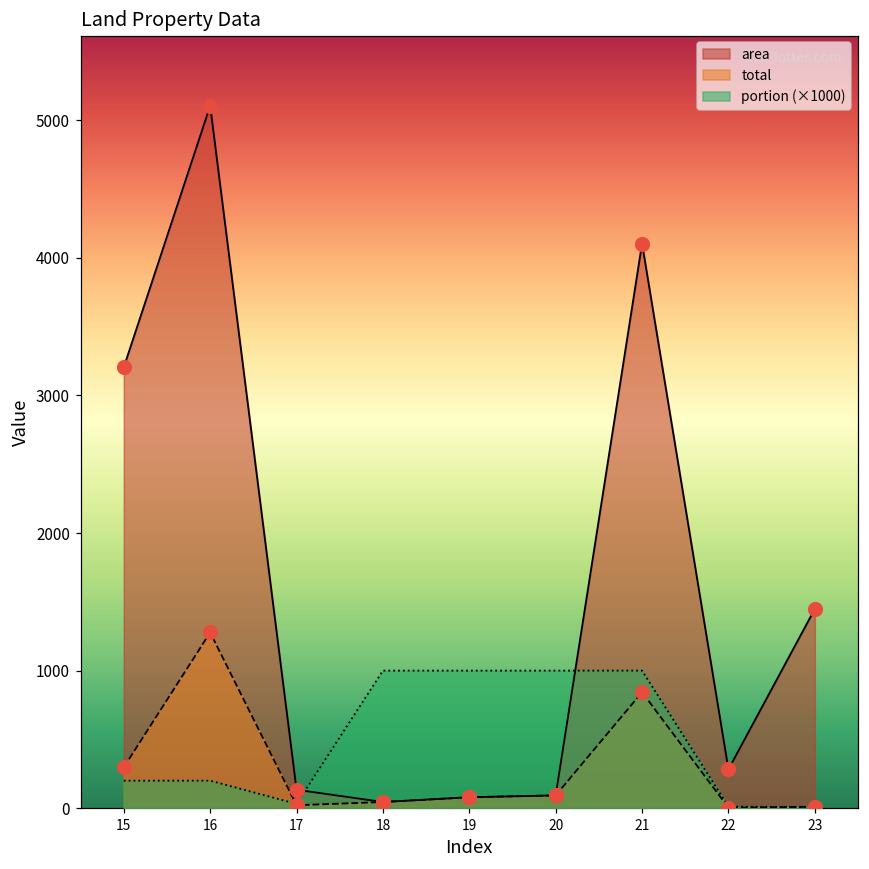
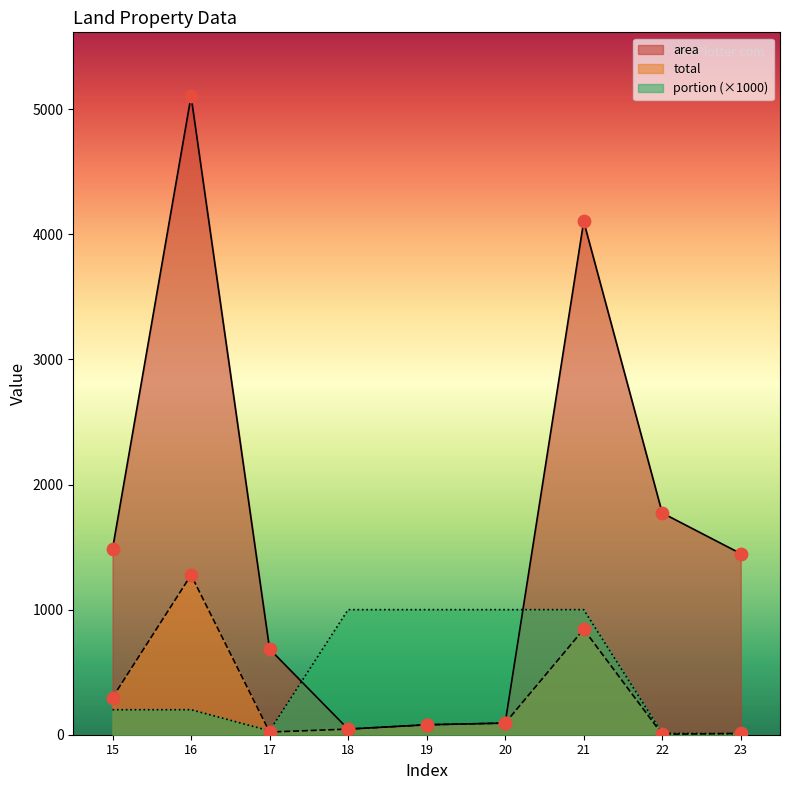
area, 15: 3210 -> 1490
area, 17: 130 -> 690
area, 22: 280 -> 1770
